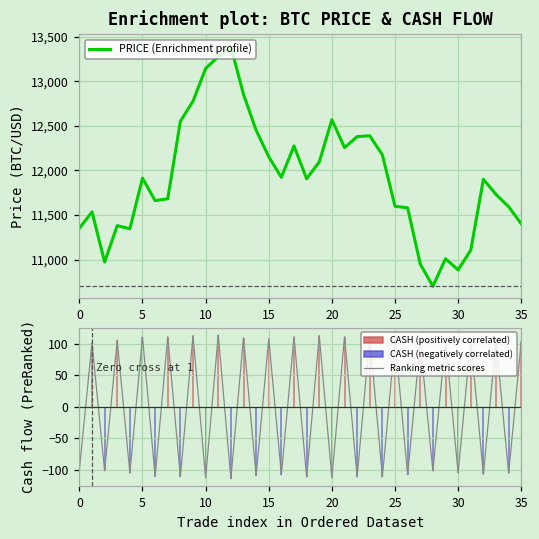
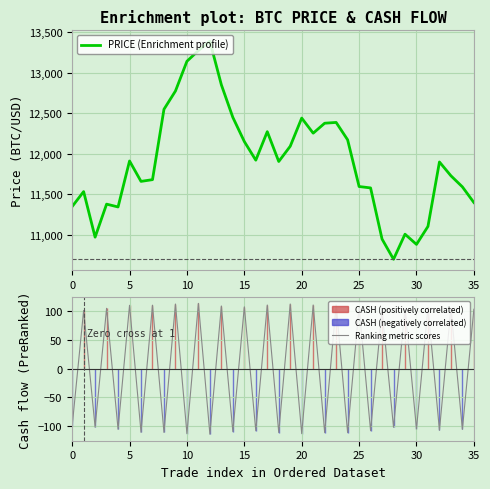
Enrichment plot: BTC PRICE & CASH FLOW, 20: 12,600 -> 12,400
